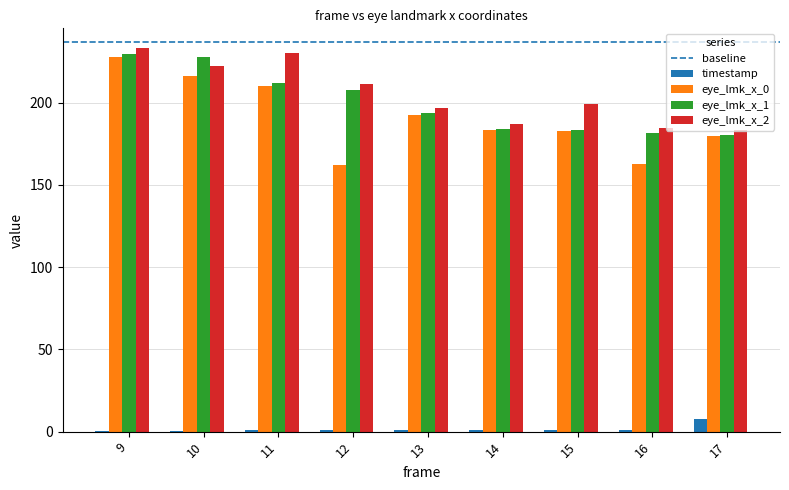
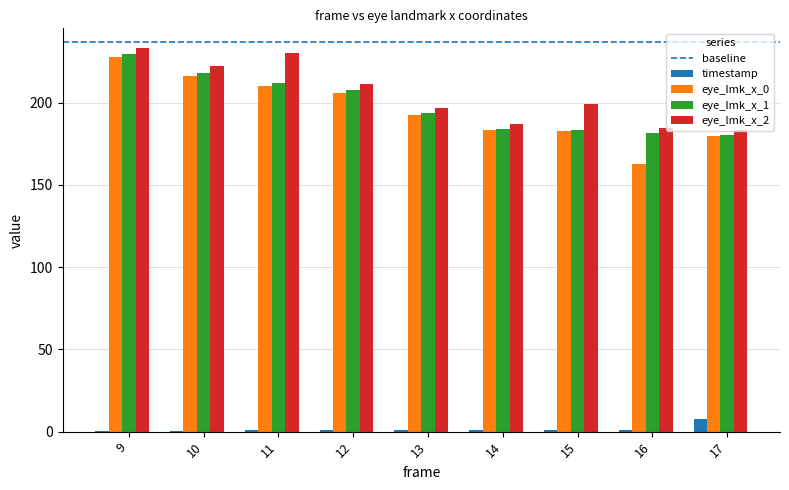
eye_lmk_x_1, 10: 228 -> 218
eye_lmk_x_0, 12: 162 -> 206
